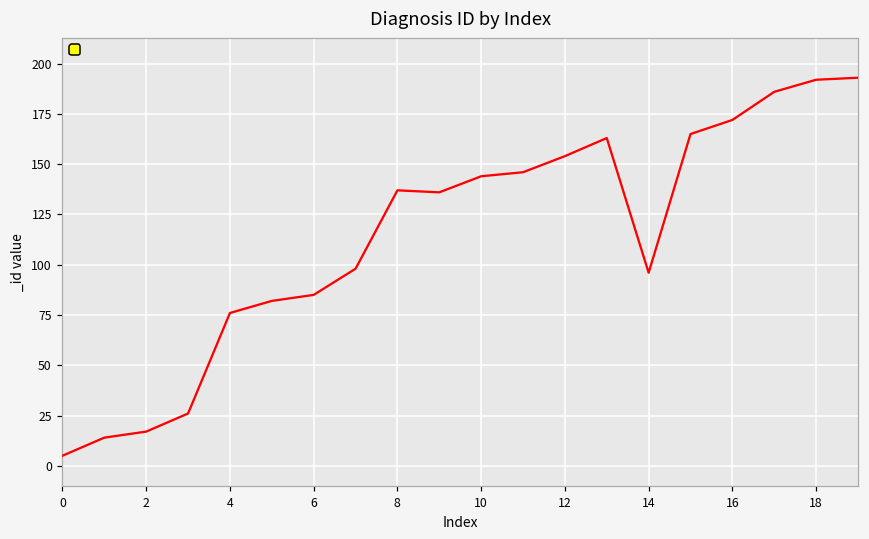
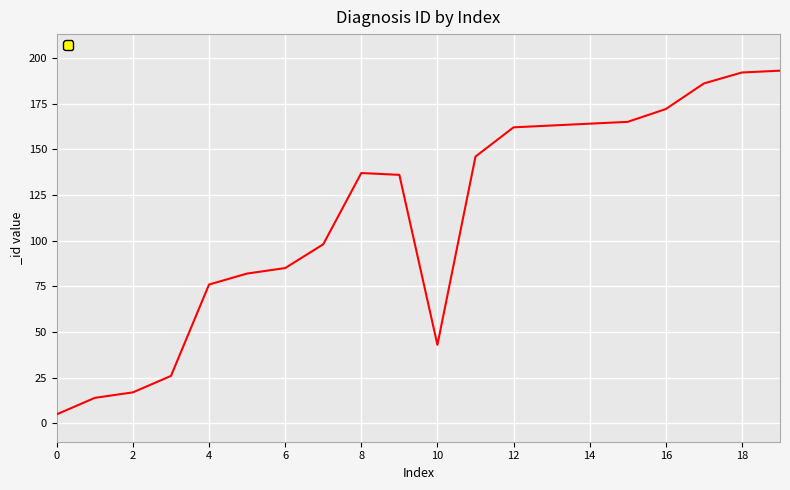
10: 144 -> 43
12: 154 -> 162
14: 96 -> 164
